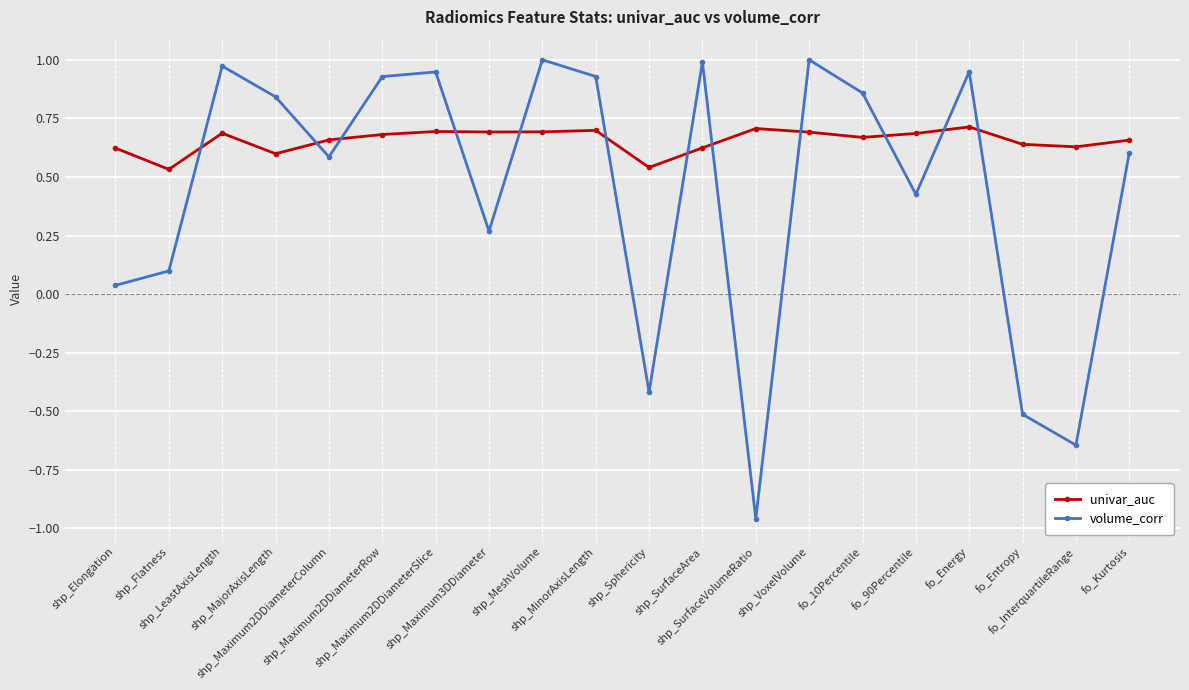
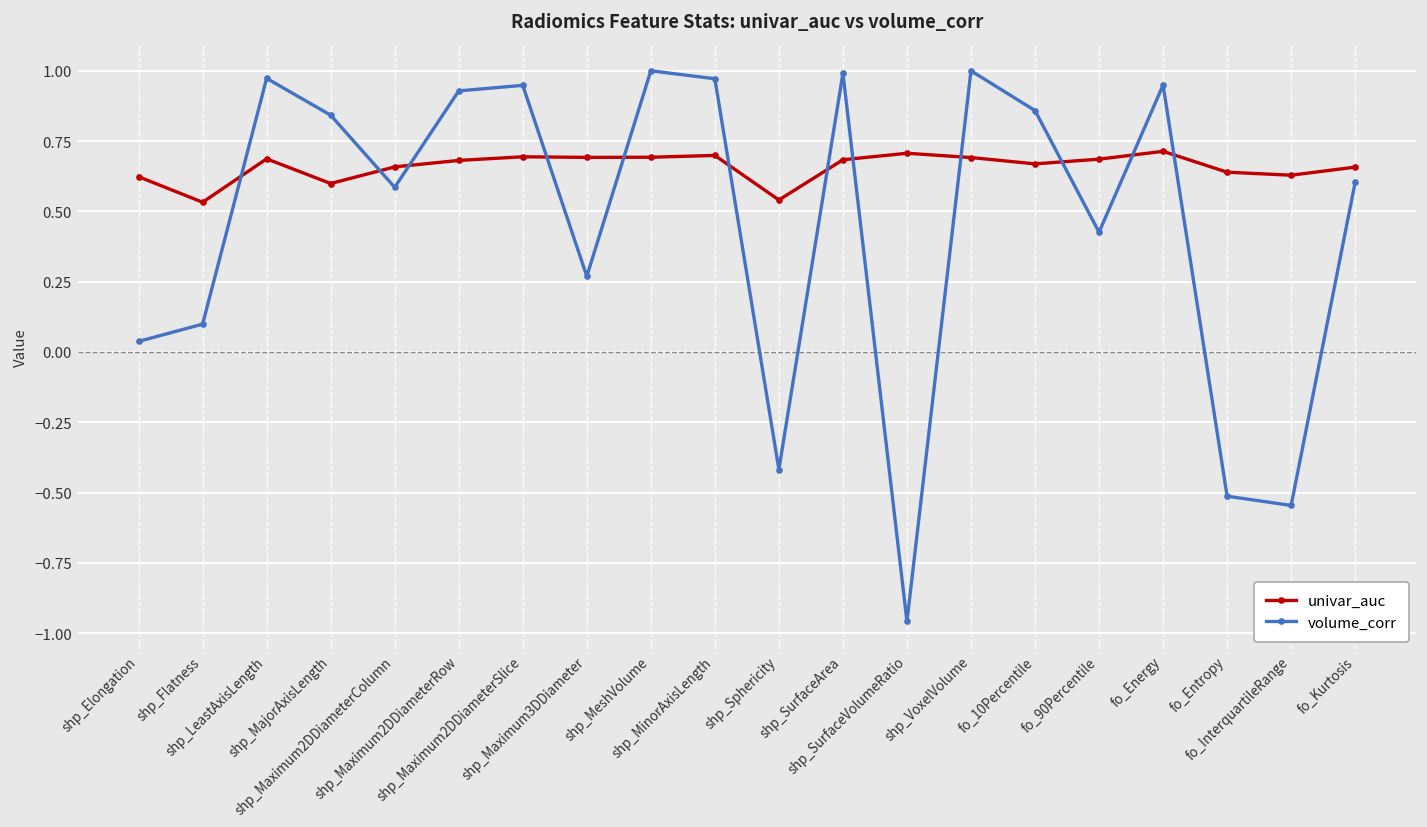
volume_corr, shp_MinorAxisLength: 0.93 -> 0.97
univar_auc, shp_SurfaceArea: 0.62 -> 0.68
volume_corr, fo_InterquartileRange: -0.64 -> -0.55
